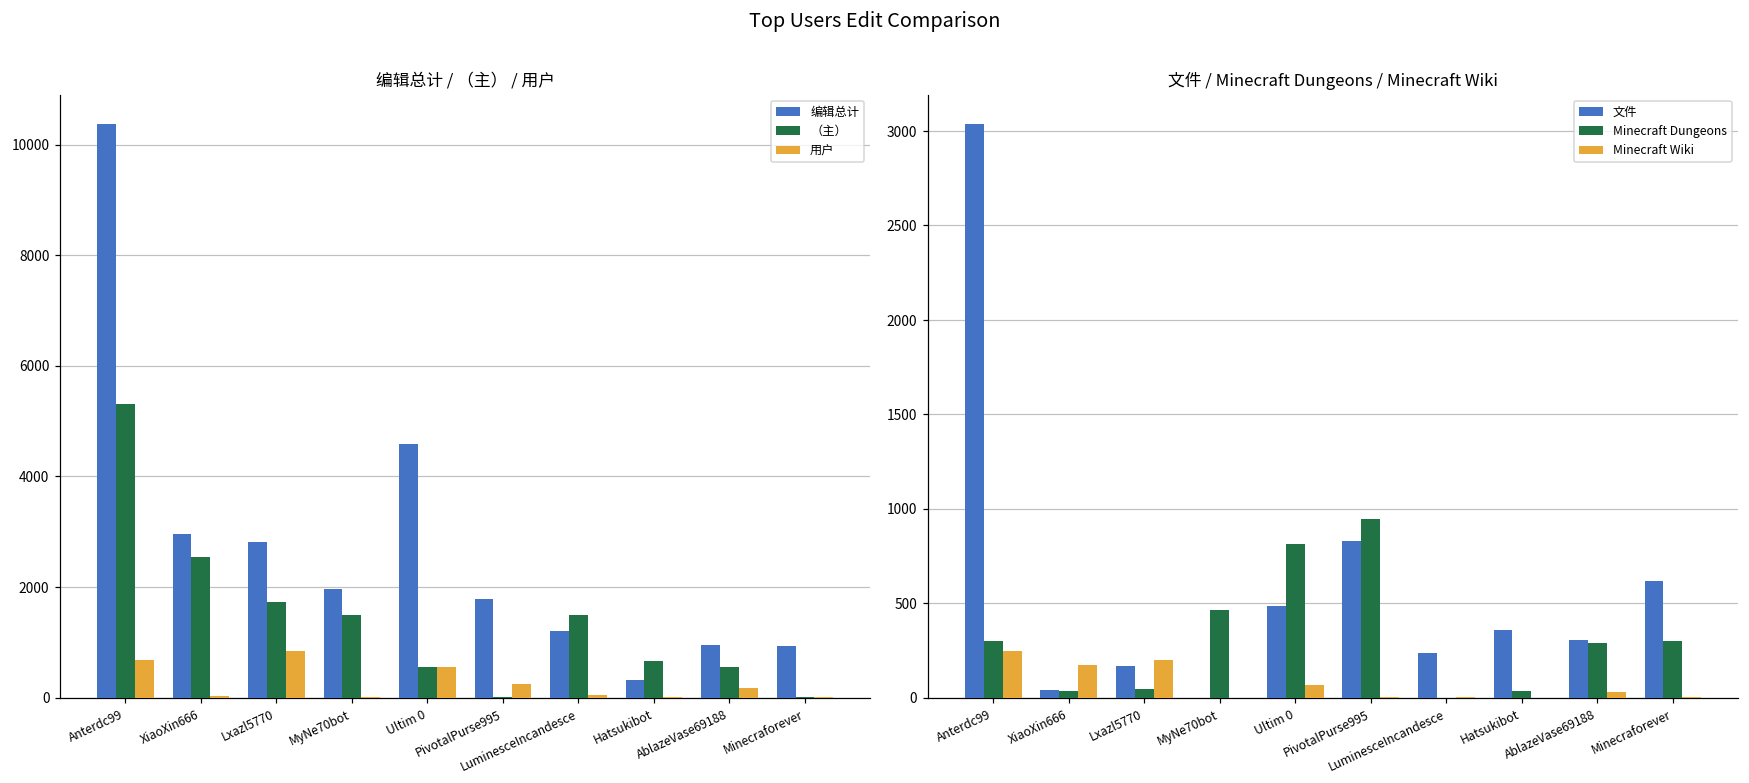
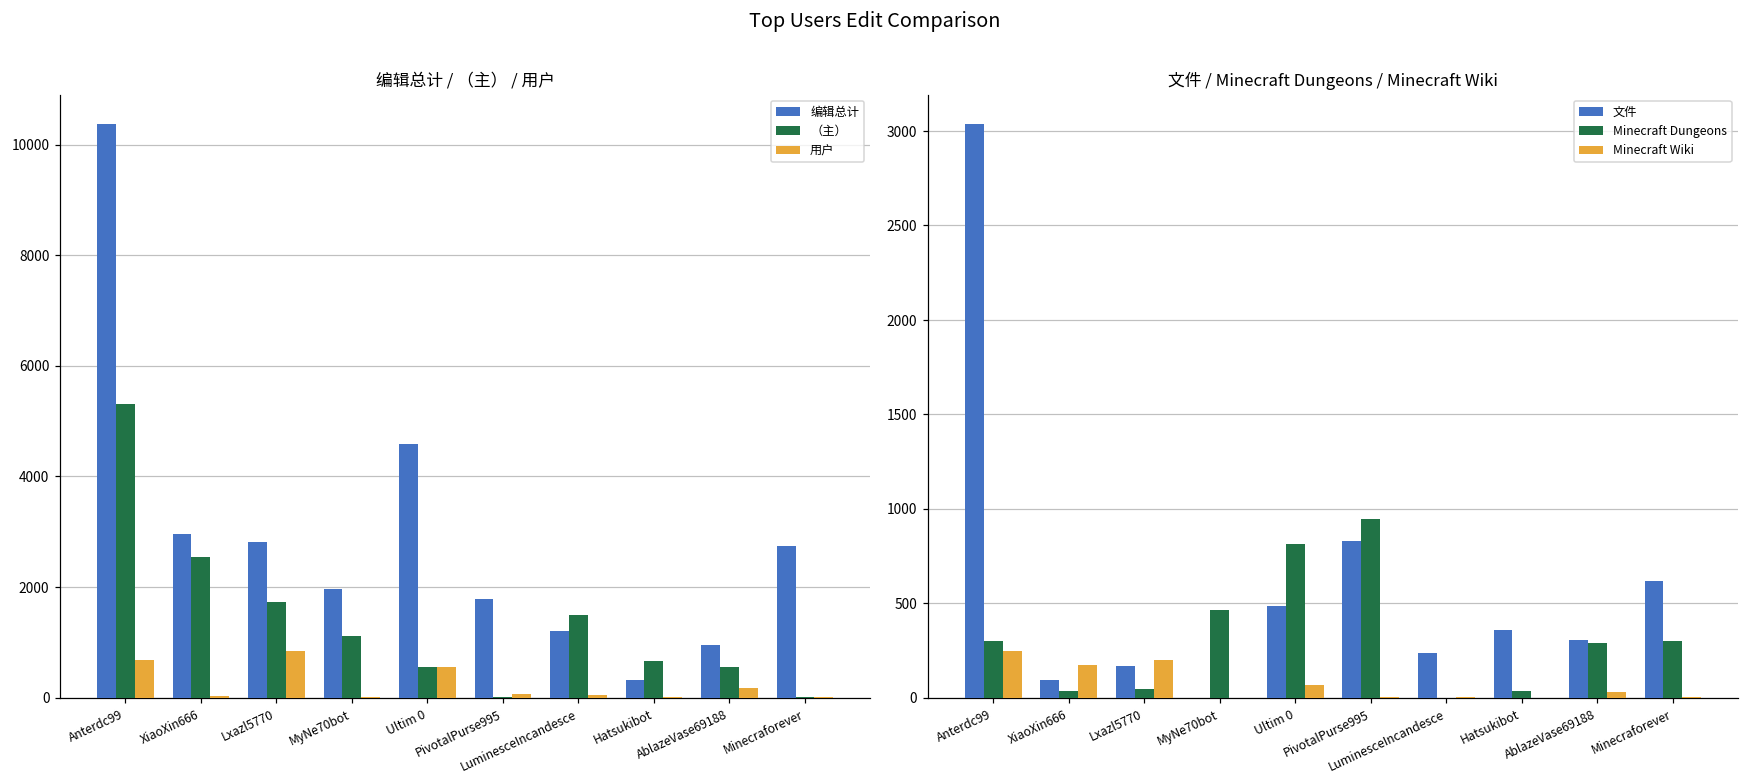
编辑总计 / （主） / 用户, （主）, MyNe70bot: 1500 -> 1100
编辑总计 / （主） / 用户, 用户, PivotalPurse995: 300 -> 100
编辑总计 / （主） / 用户, 编辑总计, Minecraforever: 900 -> 2700
文件 / Minecraft Dungeons / Minecraft Wiki, 文件, XiaoXin666: 40 -> 100
